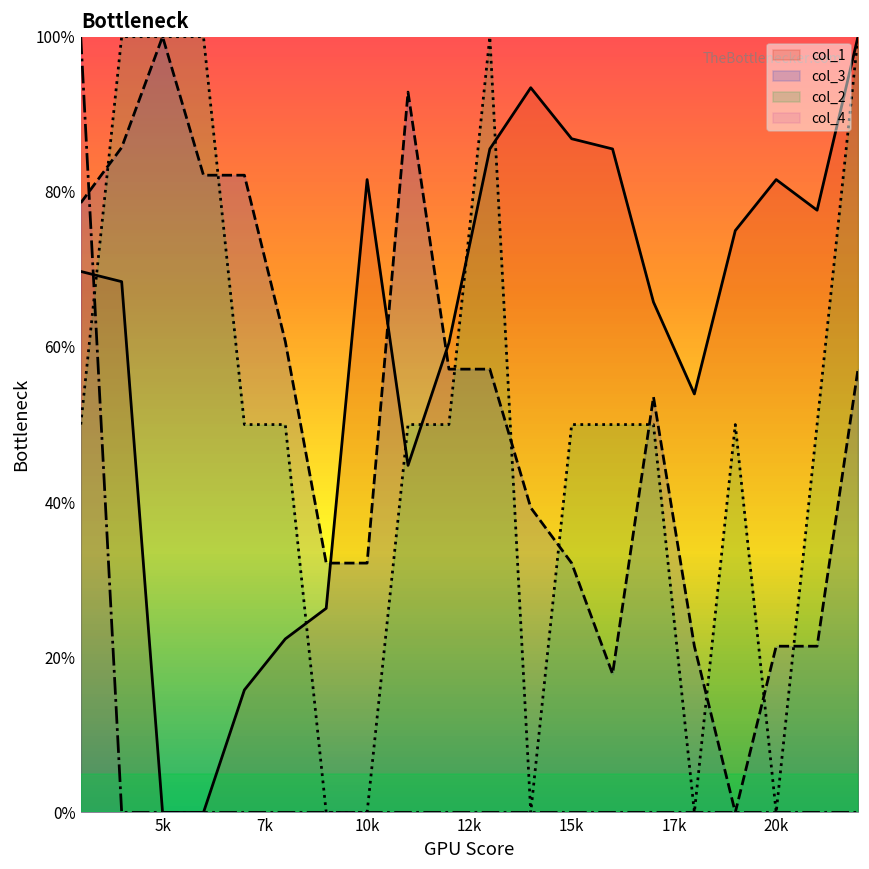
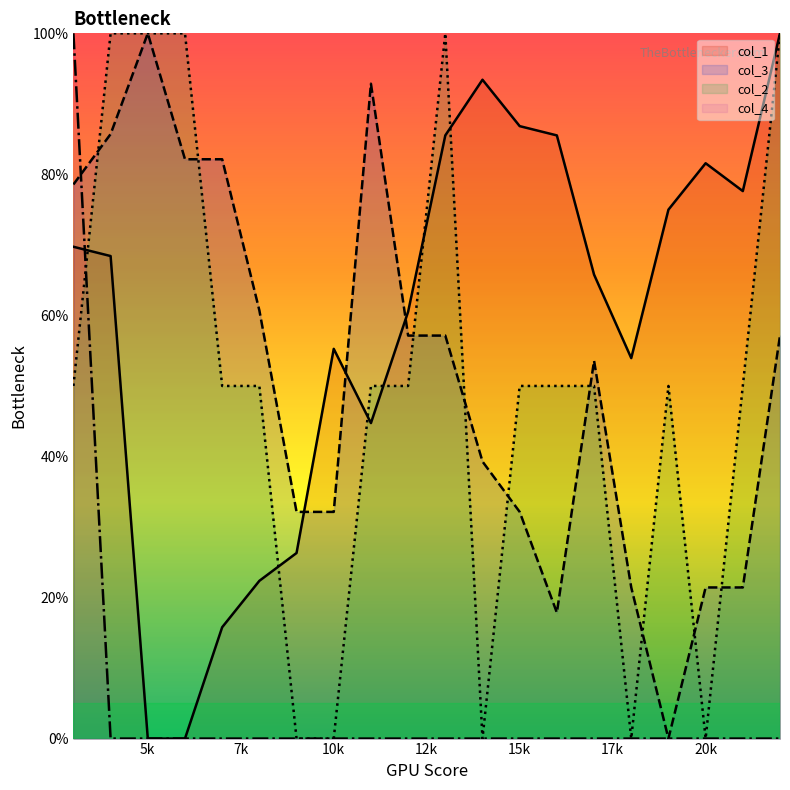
col_1, 10k: 82% -> 55%
